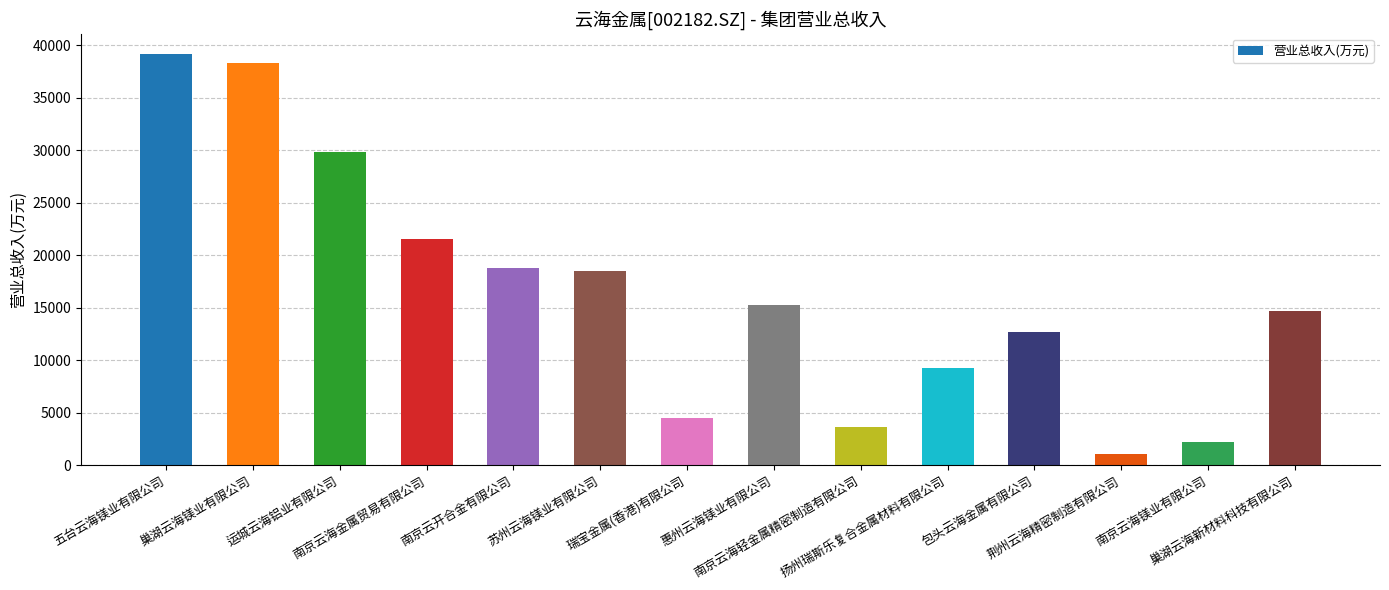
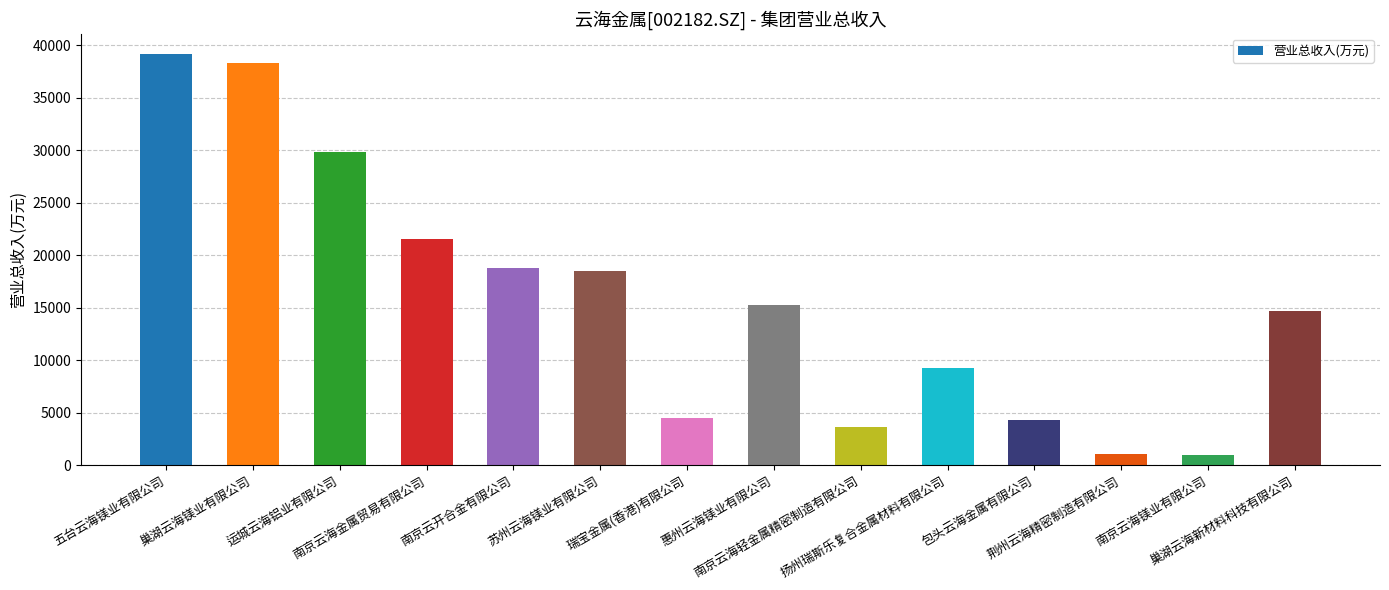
包头云海金属有限公司: 12700 -> 4300
南京云海镁业有限公司: 2200 -> 1000
